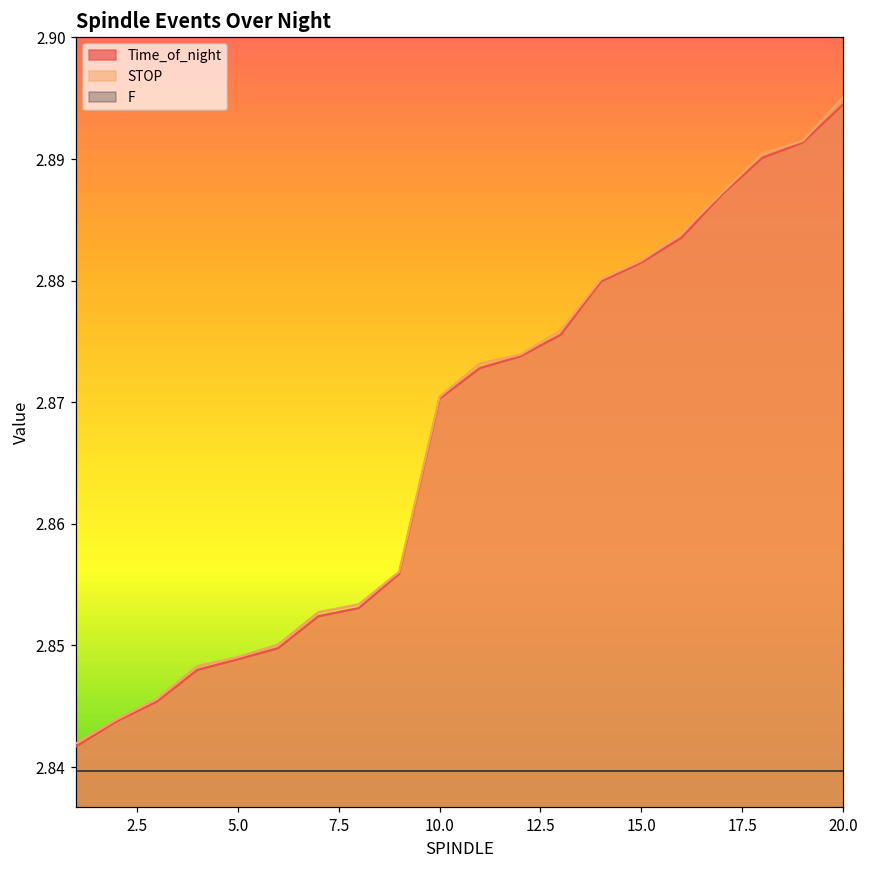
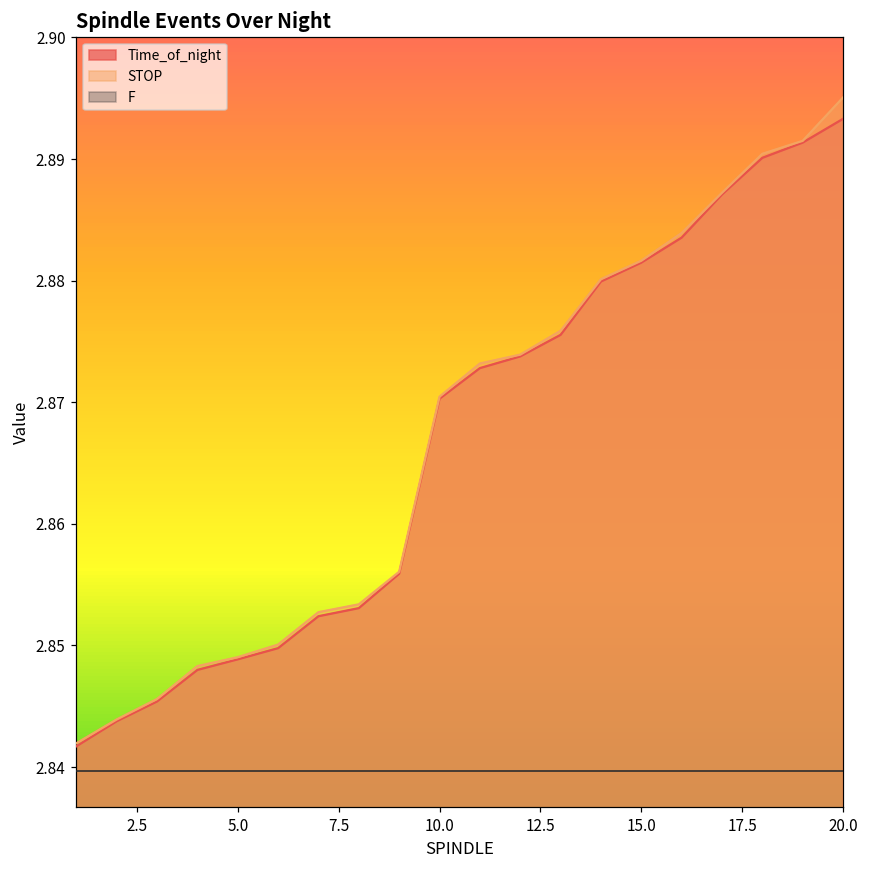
Time_of_night, 20.0: 2.8945 -> 2.8933
